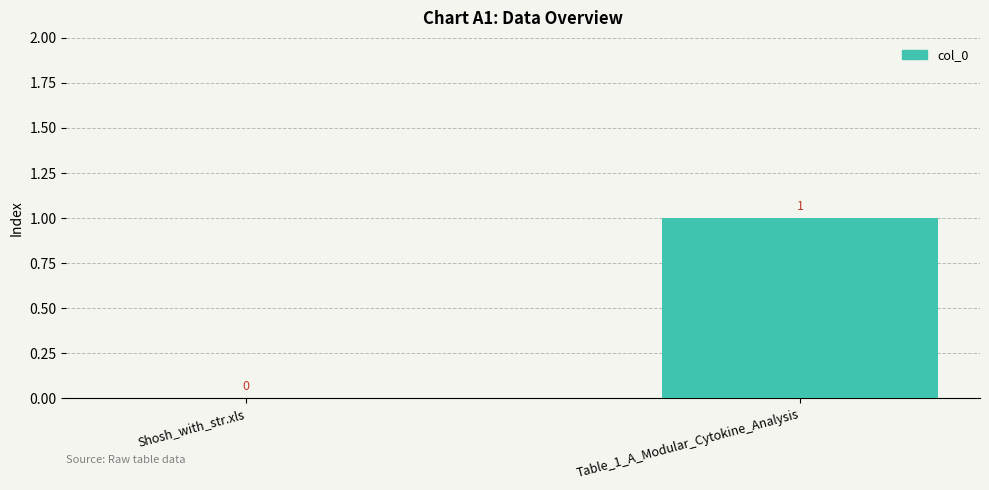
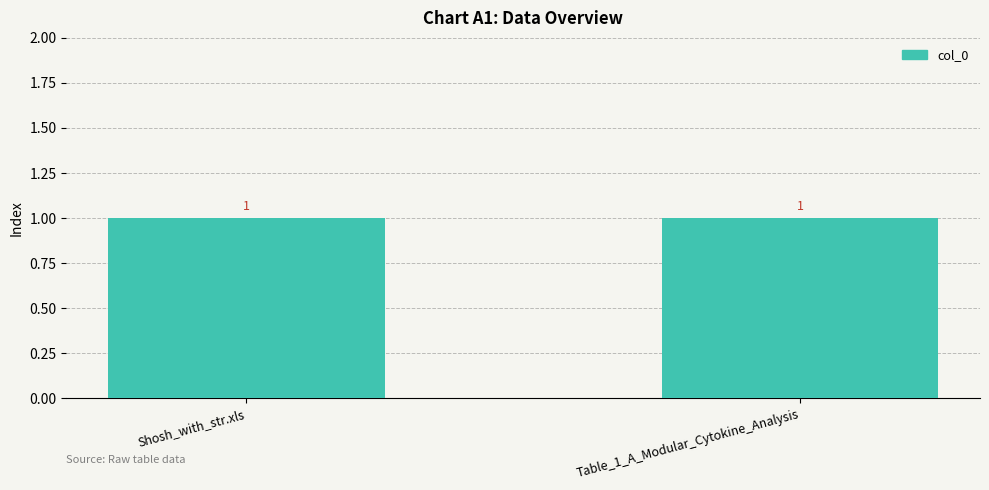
Shosh_with_str.xls: 0 -> 1
